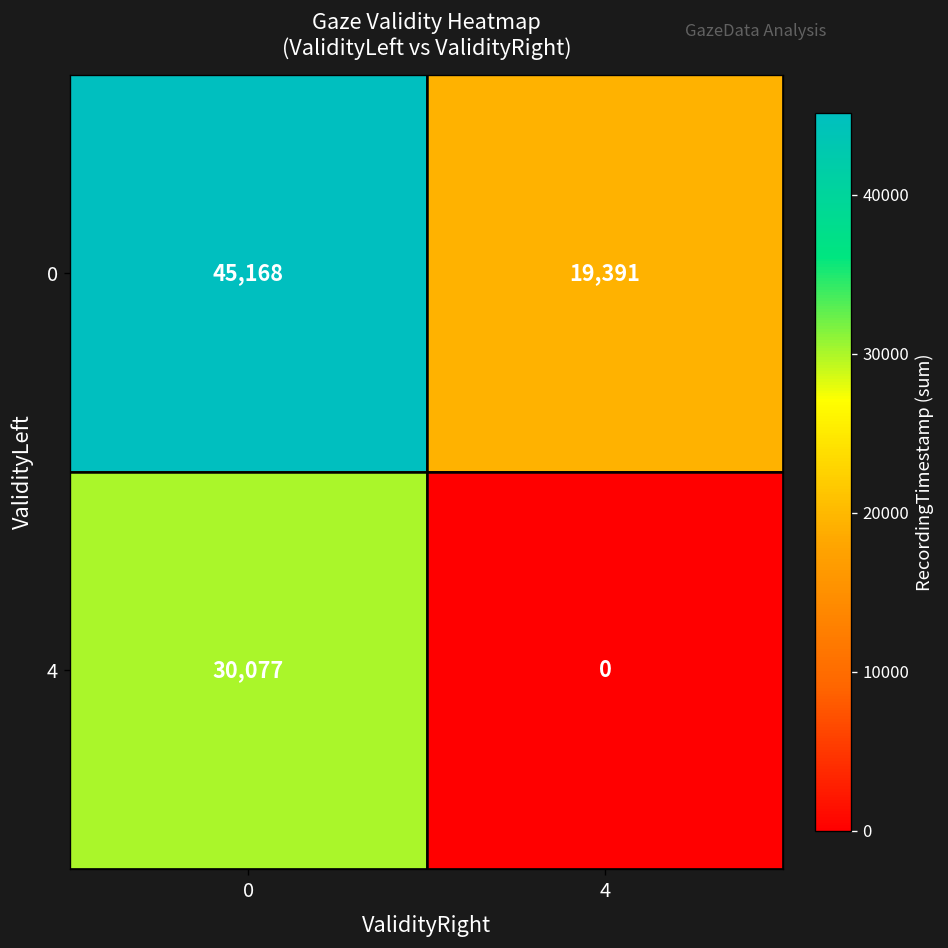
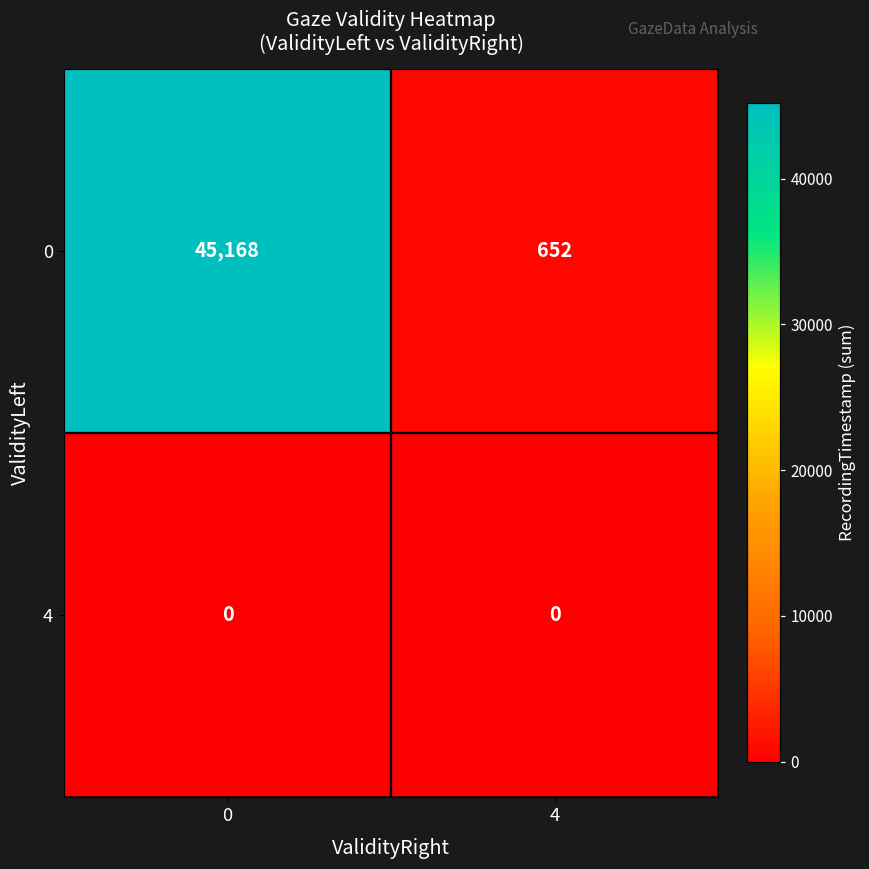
0, 4: 19,391 -> 652
4, 0: 30,077 -> 0
